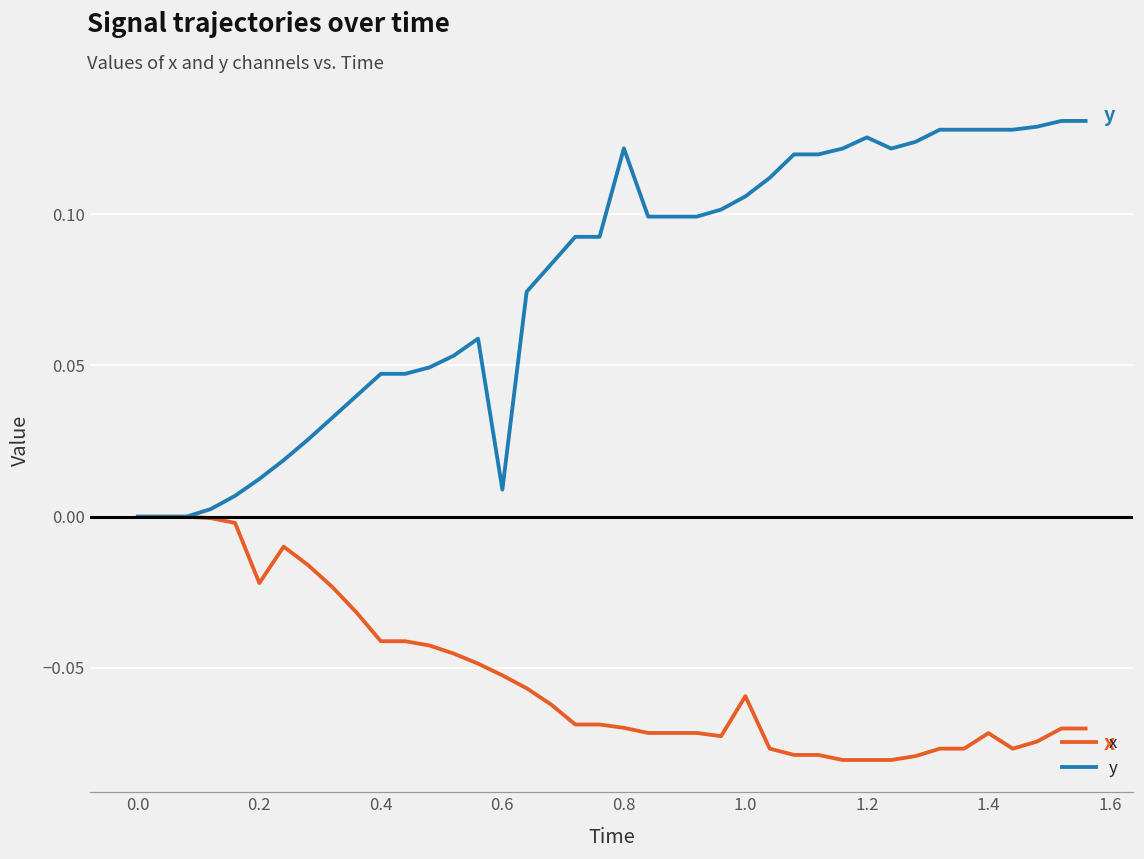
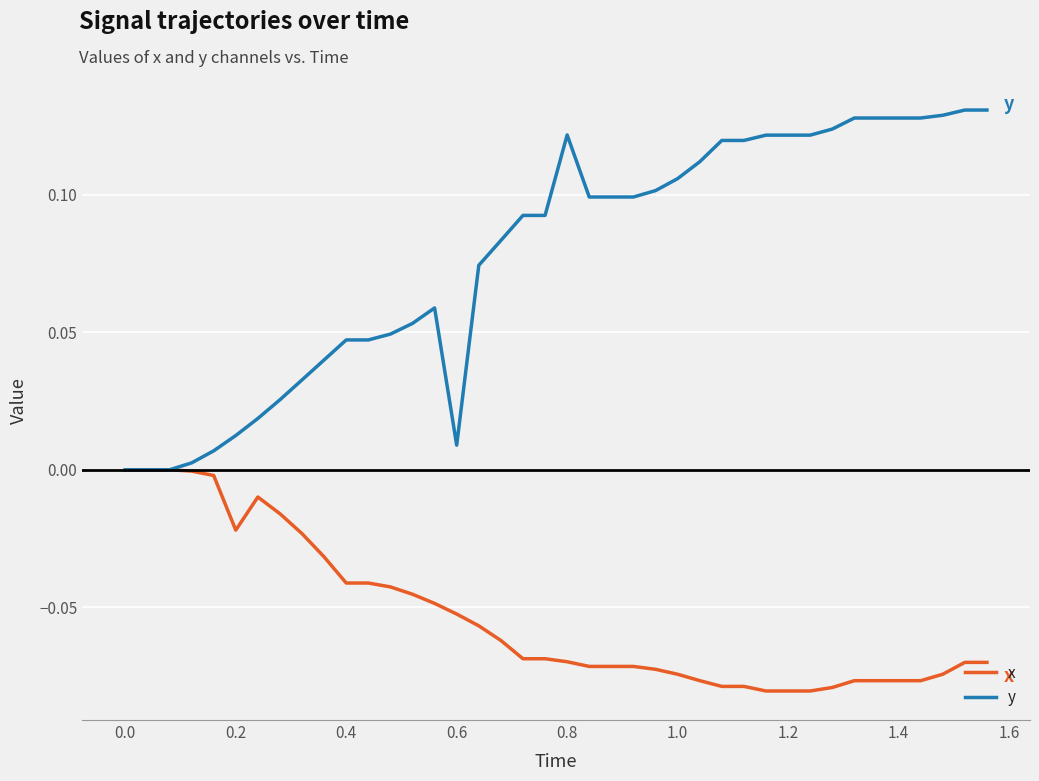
x, 1.0: -0.059 -> -0.074
y, 1.2: 0.125 -> 0.122
x, 1.4: -0.072 -> -0.077
